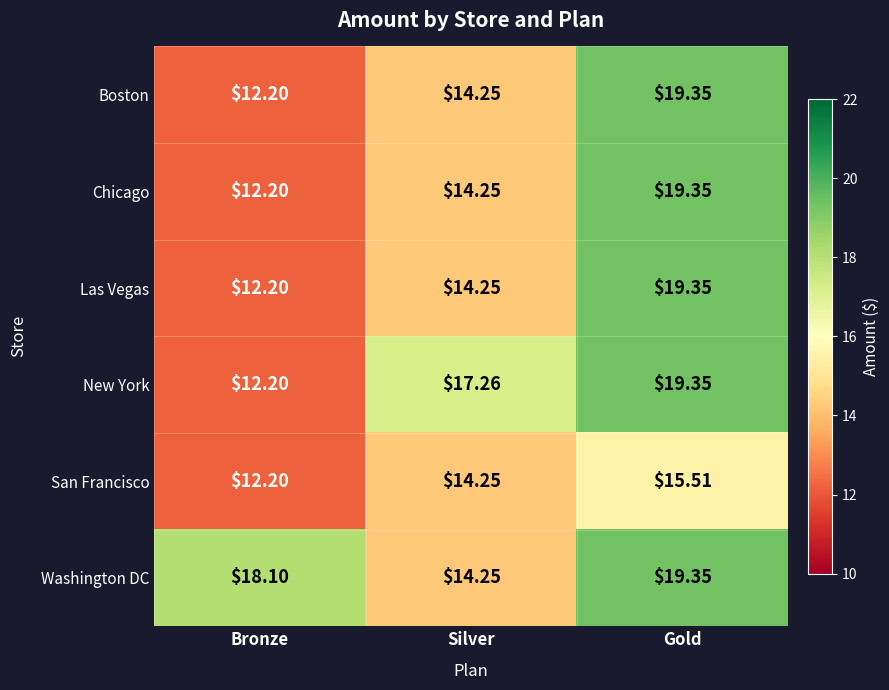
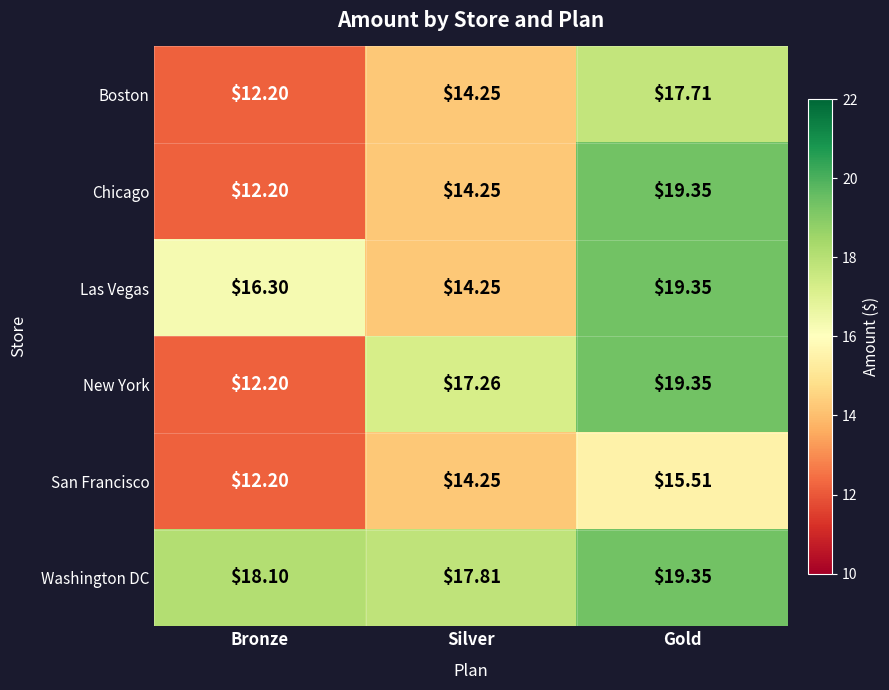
Boston, Gold: $19.35 -> $17.71
Las Vegas, Bronze: $12.20 -> $16.30
Washington DC, Silver: $14.25 -> $17.81
